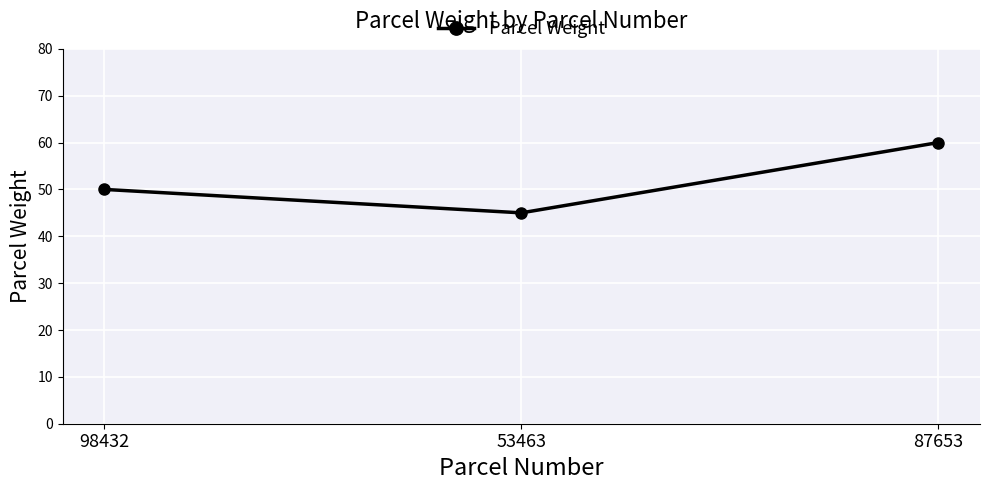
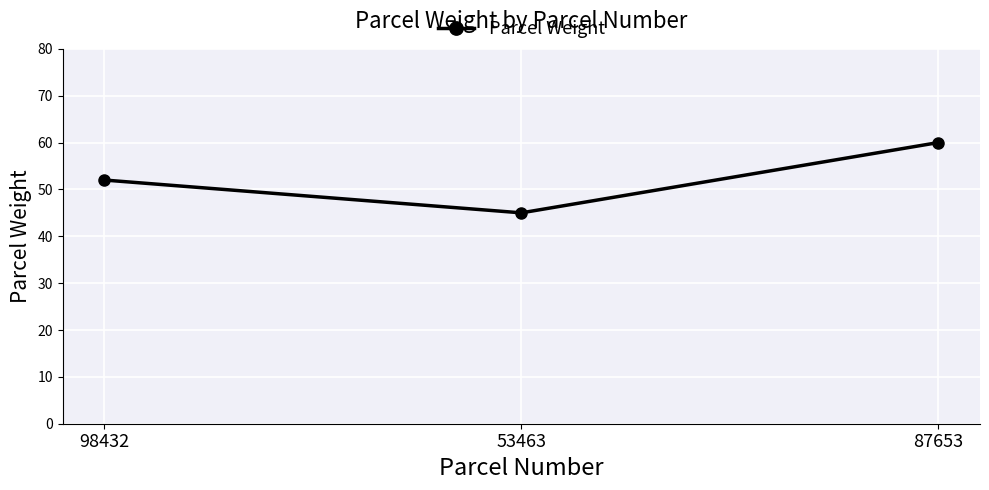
98432: 50 -> 52
